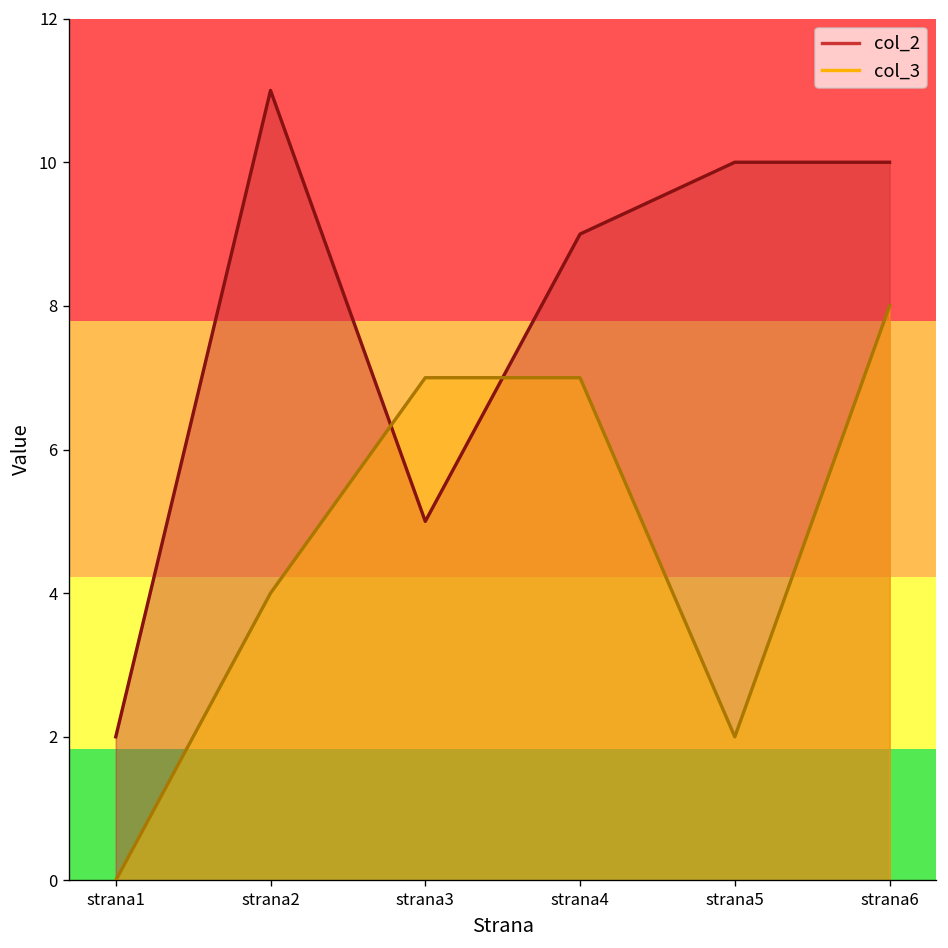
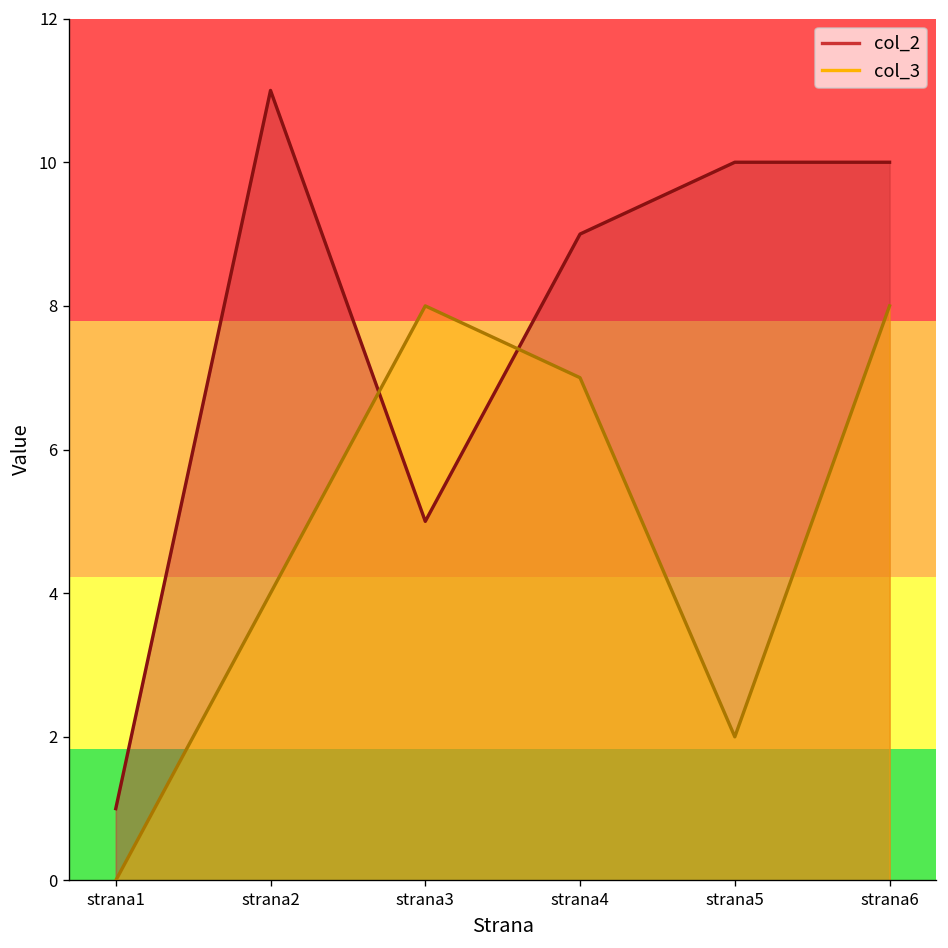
col_2, strana1: 2 -> 1
col_3, strana3: 7 -> 8
